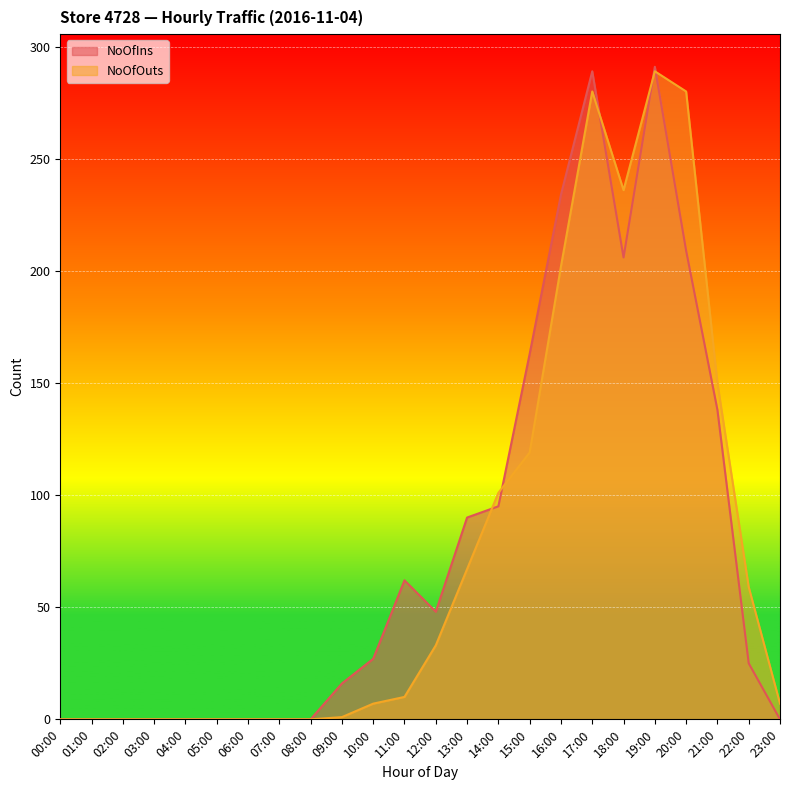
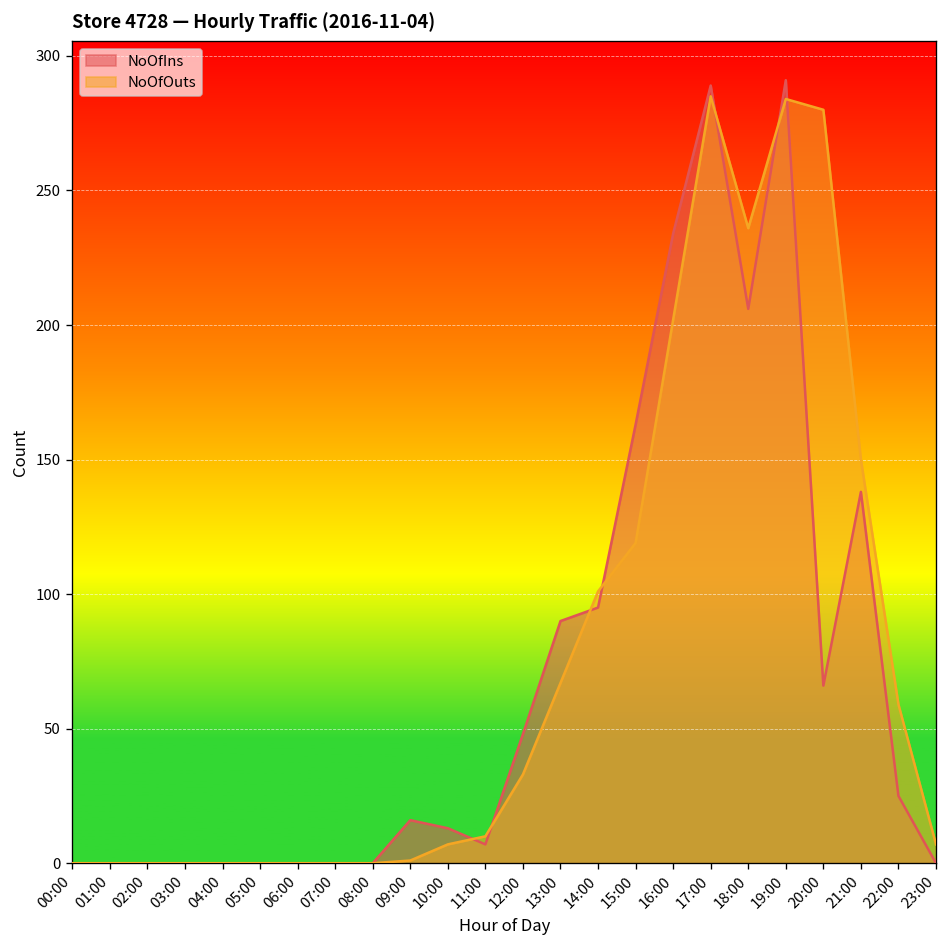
NoOfIns, 10:00: 27 -> 13
NoOfIns, 11:00: 62 -> 7
NoOfOuts, 17:00: 280 -> 285
NoOfOuts, 19:00: 289 -> 284
NoOfIns, 20:00: 209 -> 66
